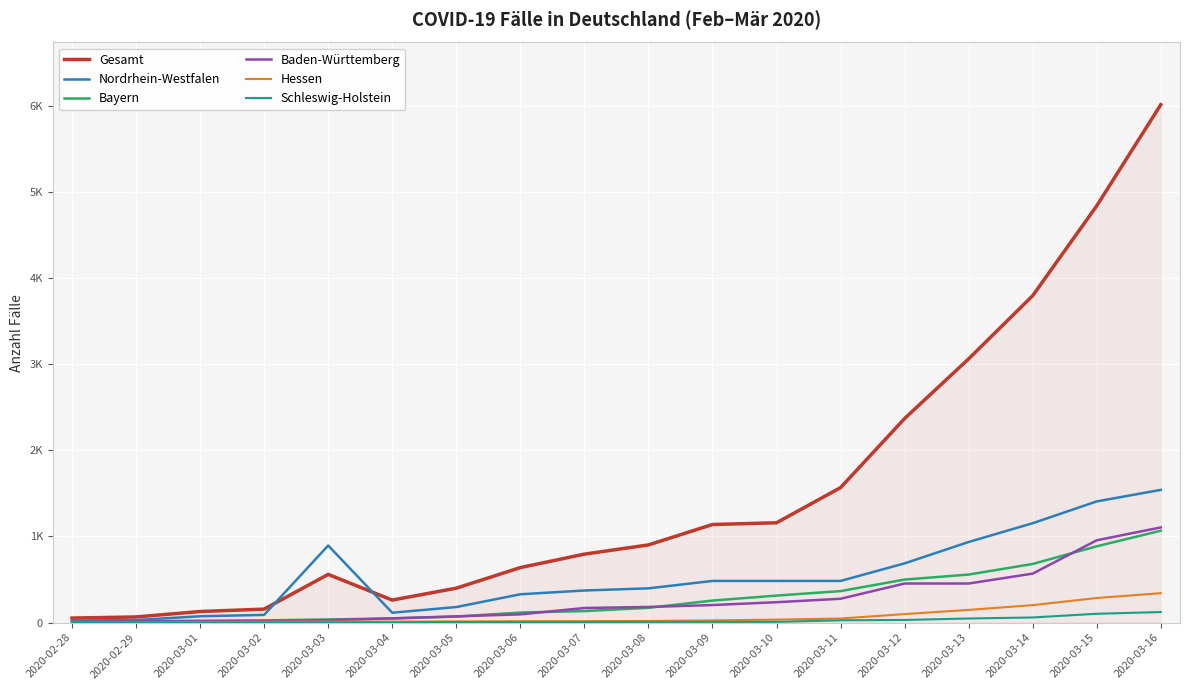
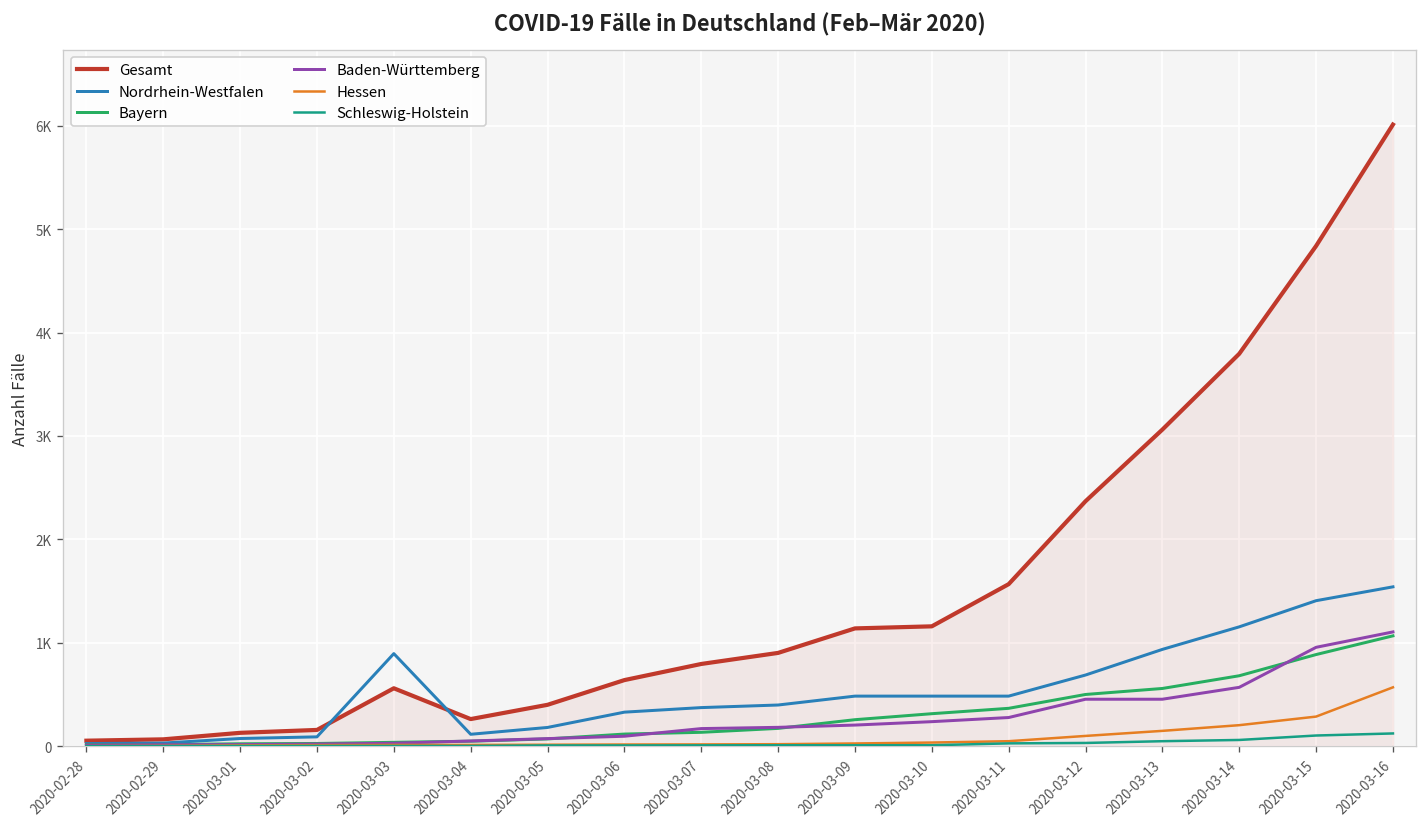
Hessen, 2020-03-16: 300 -> 600
